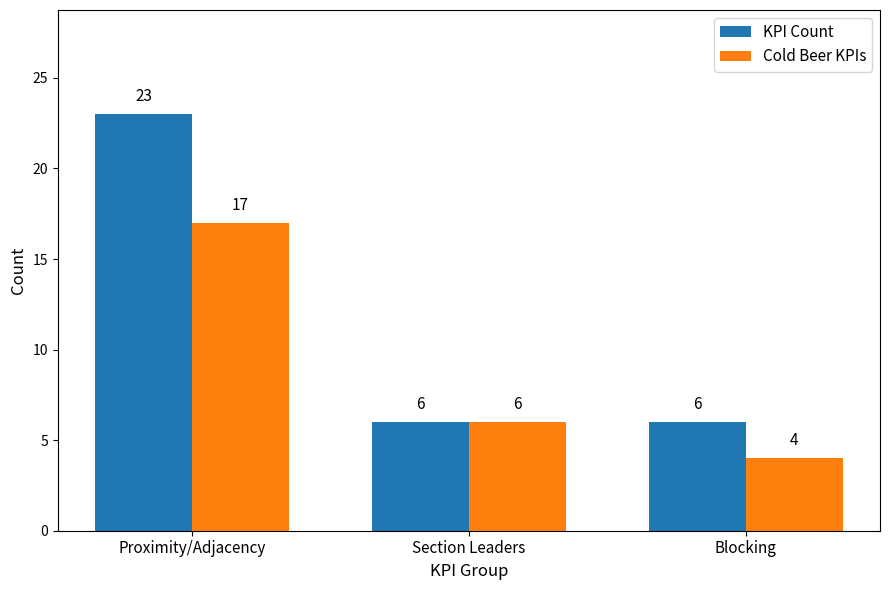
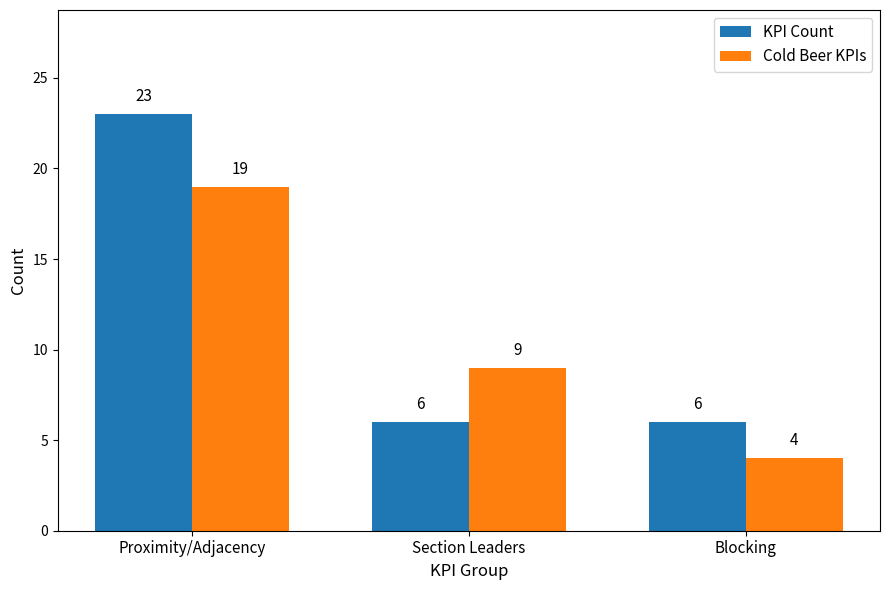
Cold Beer KPIs, Proximity/Adjacency: 17 -> 19
Cold Beer KPIs, Section Leaders: 6 -> 9
